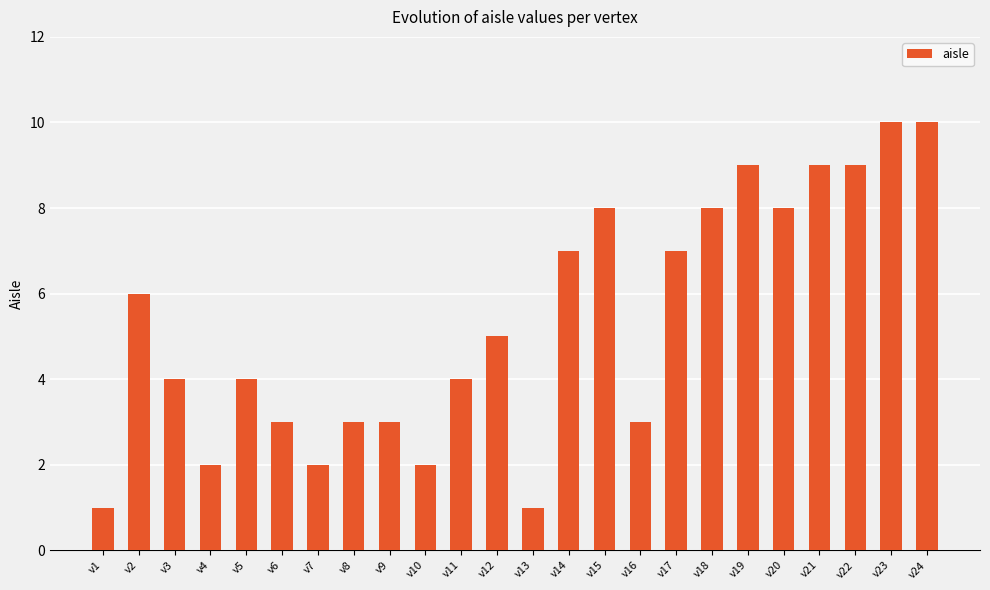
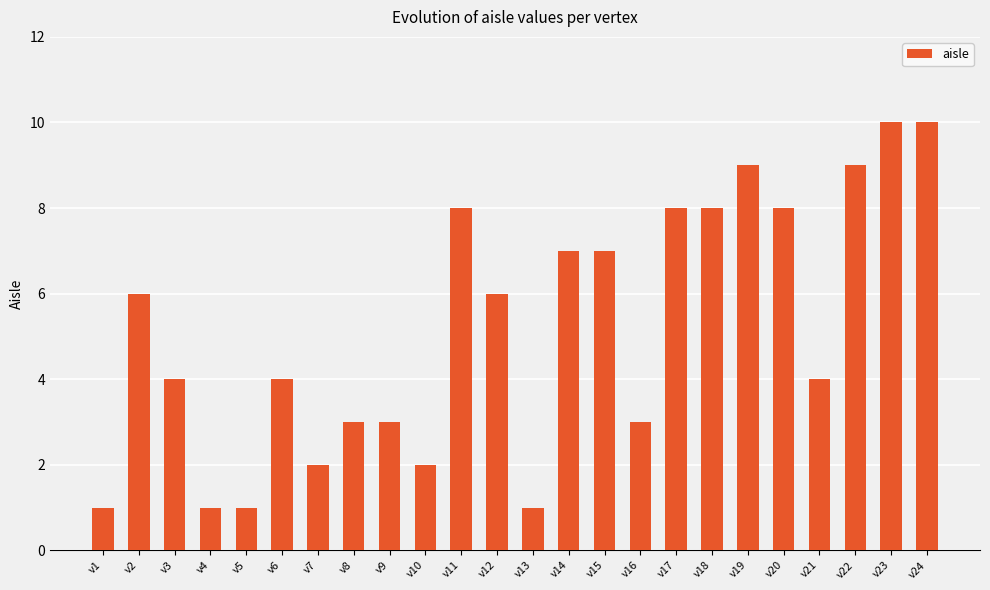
v4: 2 -> 1
v5: 4 -> 1
v6: 3 -> 4
v11: 4 -> 8
v12: 5 -> 6
v15: 8 -> 7
v17: 7 -> 8
v21: 9 -> 4
